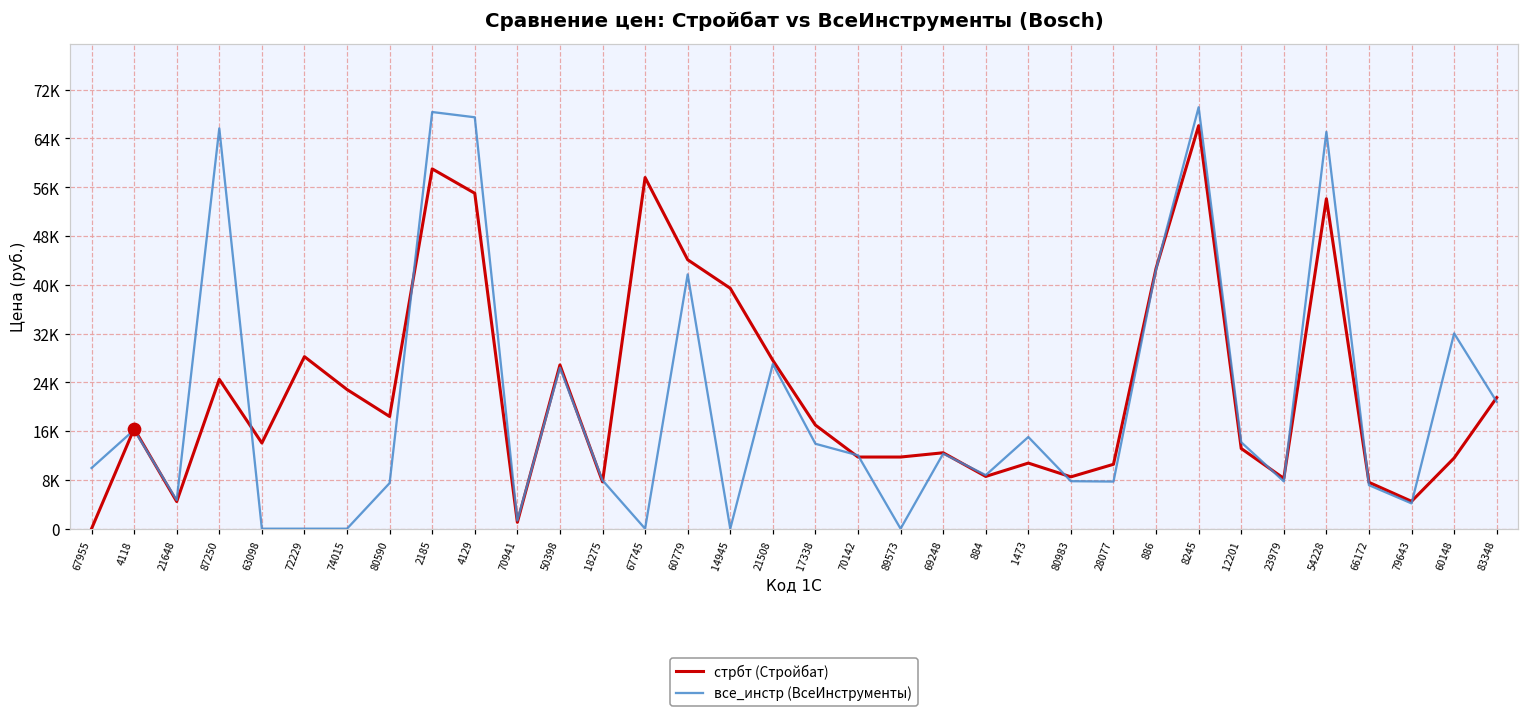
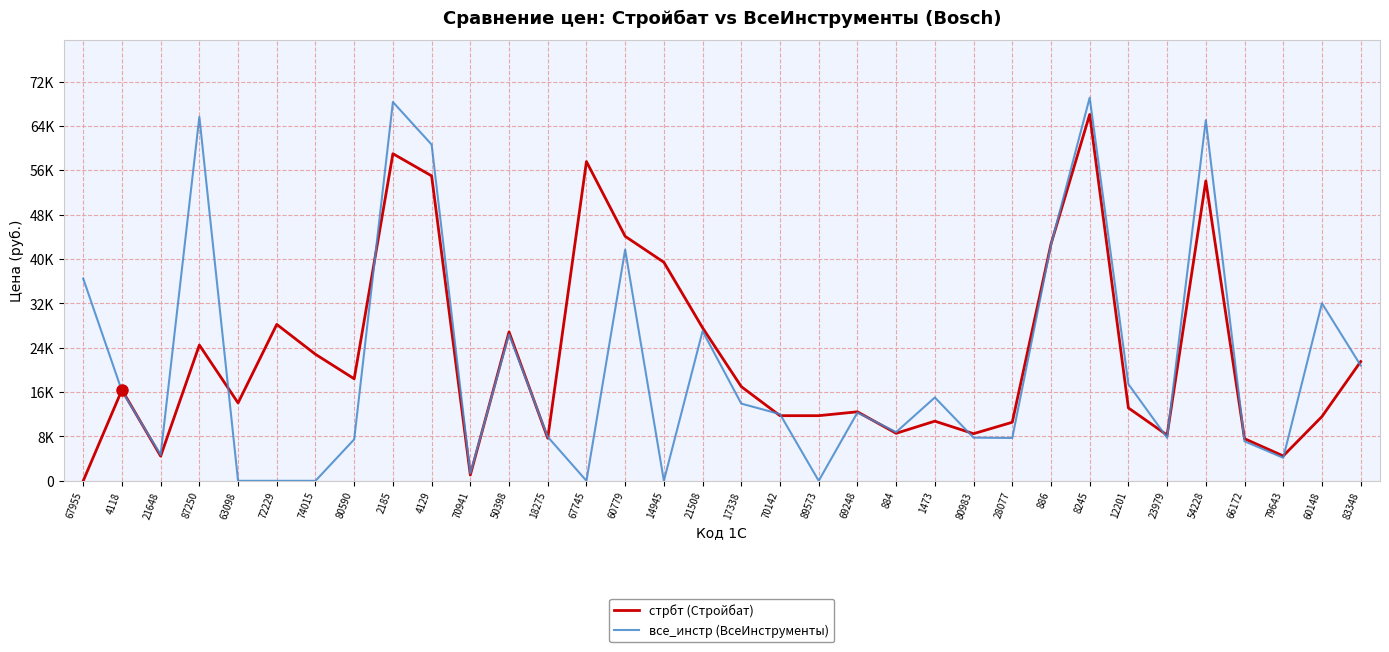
все_инстр (ВсеИнструменты), 67955: 10000 -> 36000
все_инстр (ВсеИнструменты), 4129: 67000 -> 61000
все_инстр (ВсеИнструменты), 12201: 14000 -> 17000
